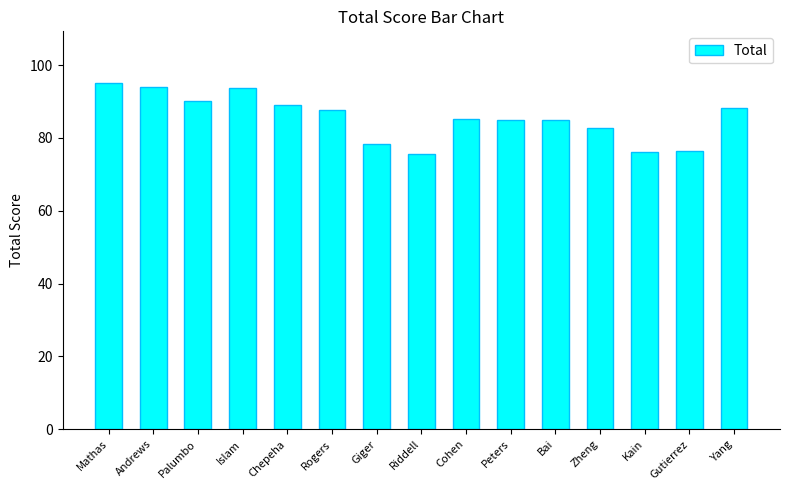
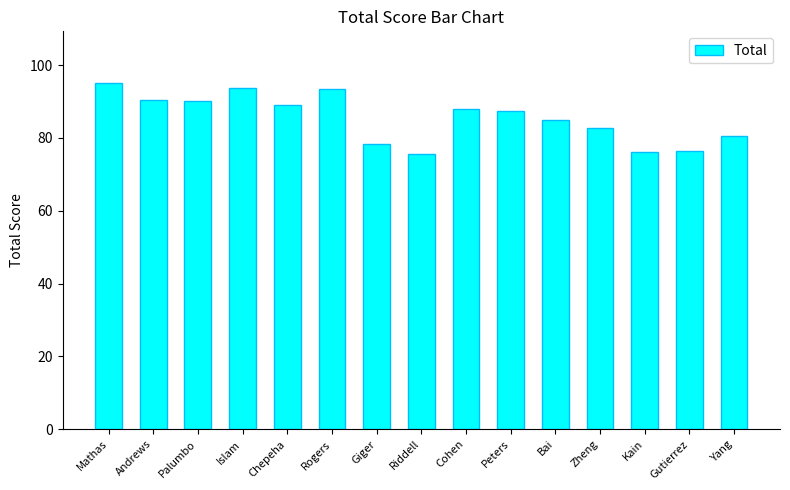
Andrews: 94 -> 90
Rogers: 88 -> 94
Cohen: 85 -> 88
Peters: 85 -> 87
Yang: 88 -> 81
